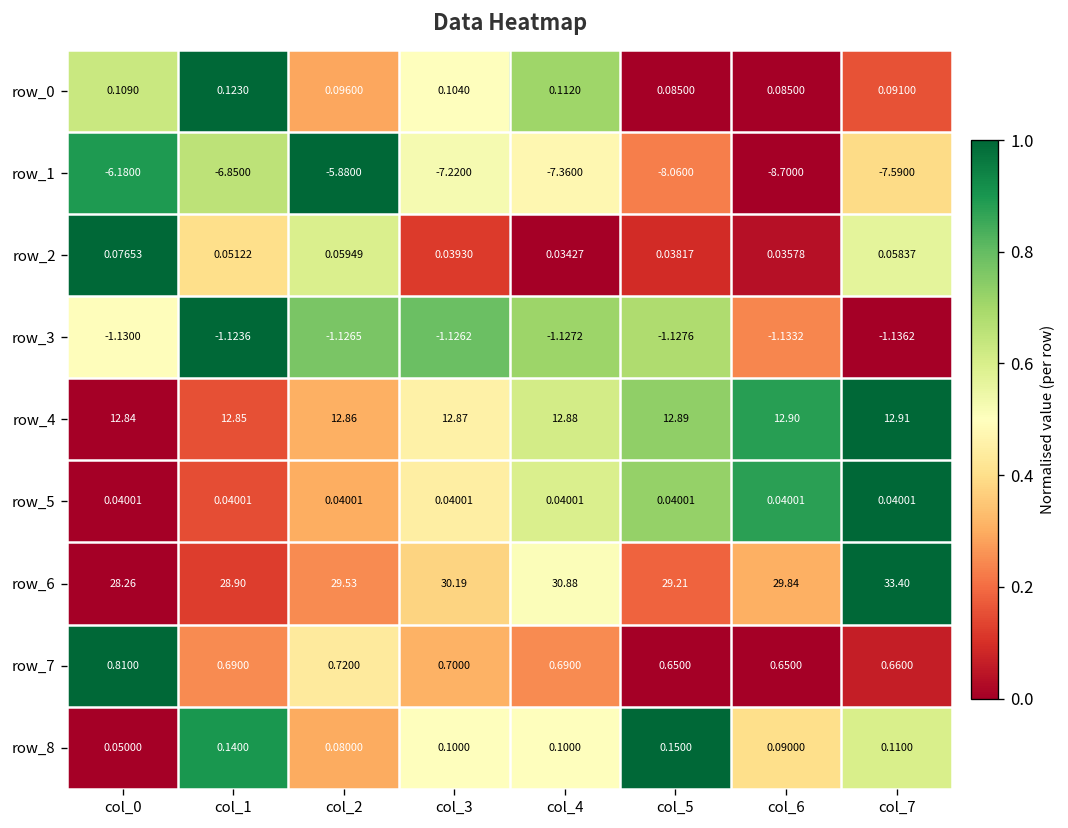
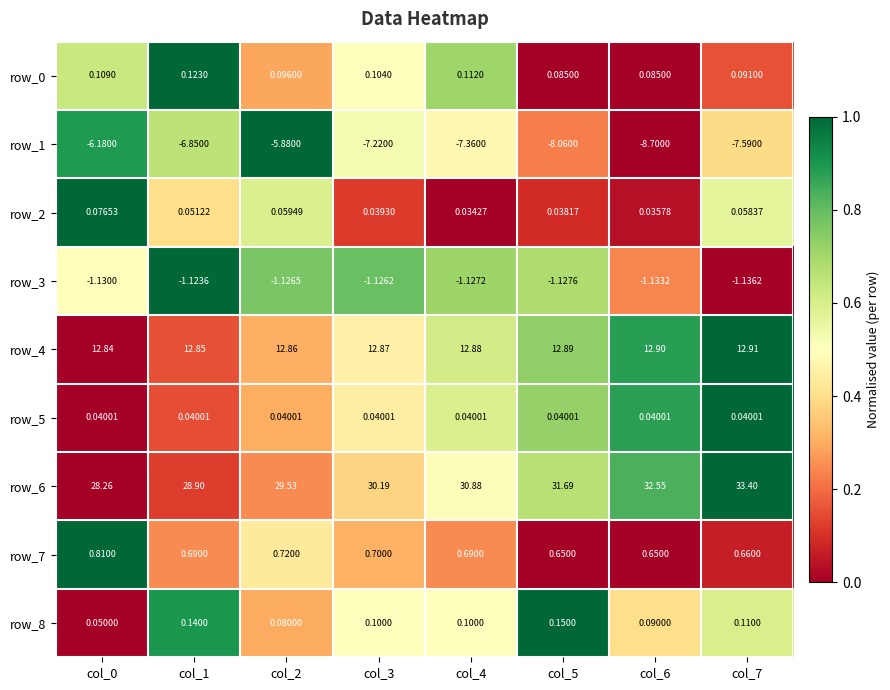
row_6, col_5: 29.21 -> 31.69
row_6, col_6: 29.84 -> 32.55
